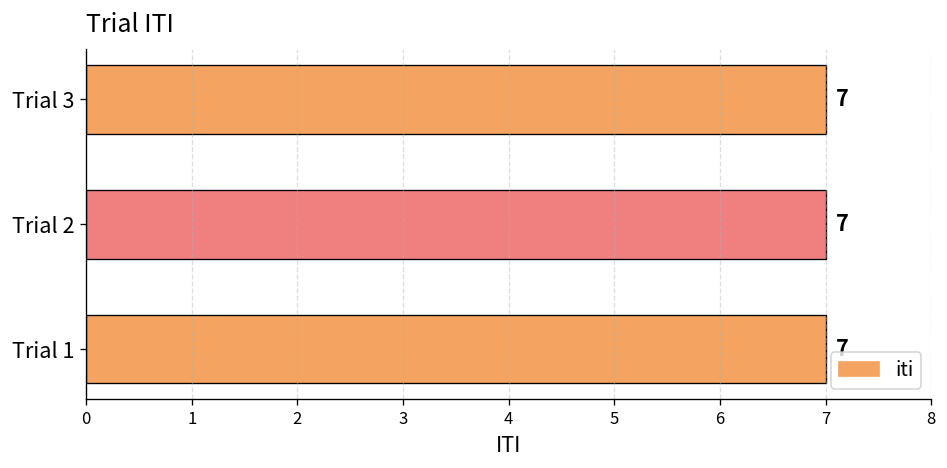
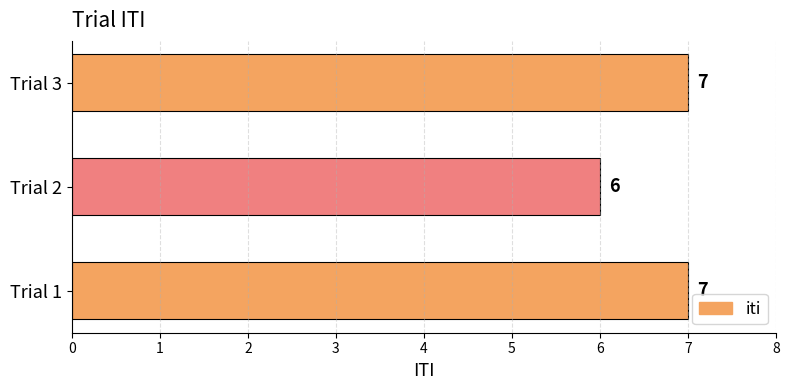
Trial 2: 7 -> 6
